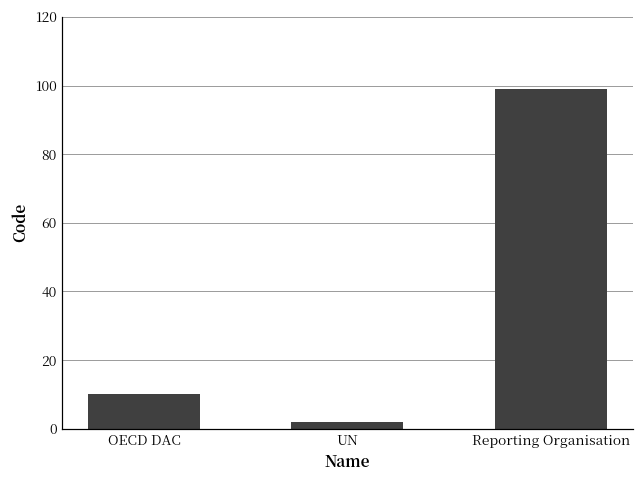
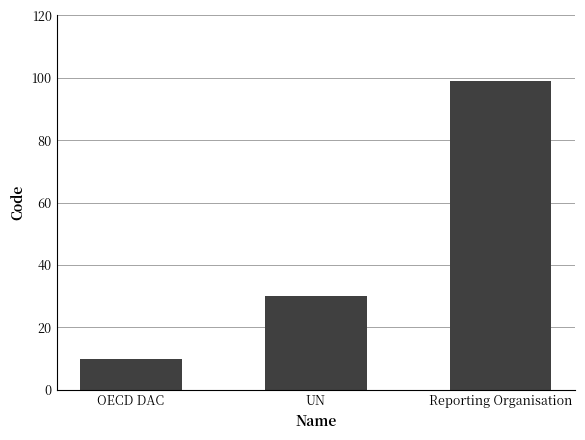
UN: 2 -> 30
